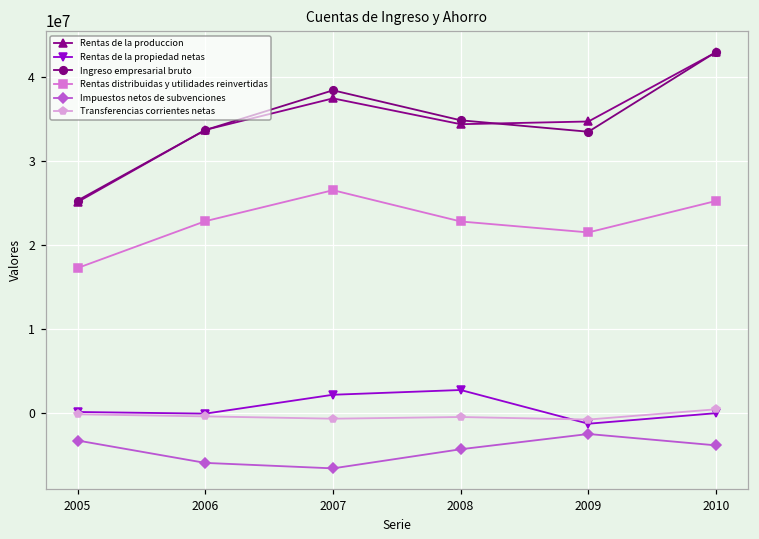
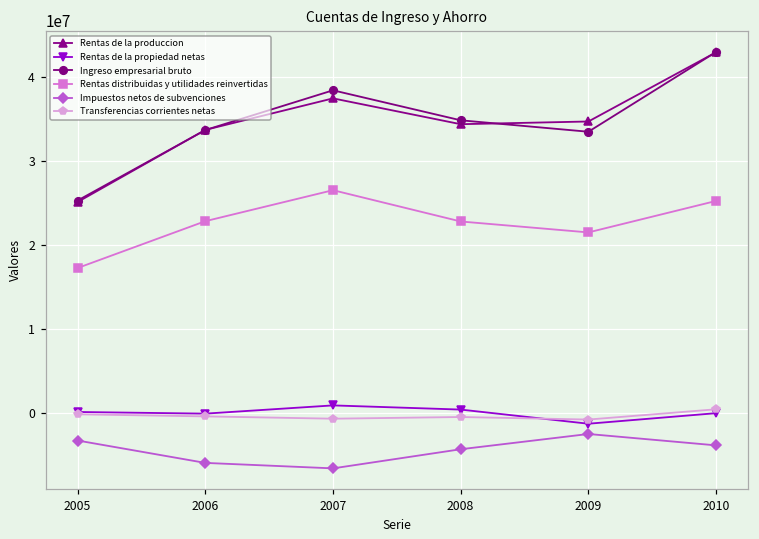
Rentas de la propiedad netas, 2007: 2000000 -> 1000000
Rentas de la propiedad netas, 2008: 3000000 -> 0
